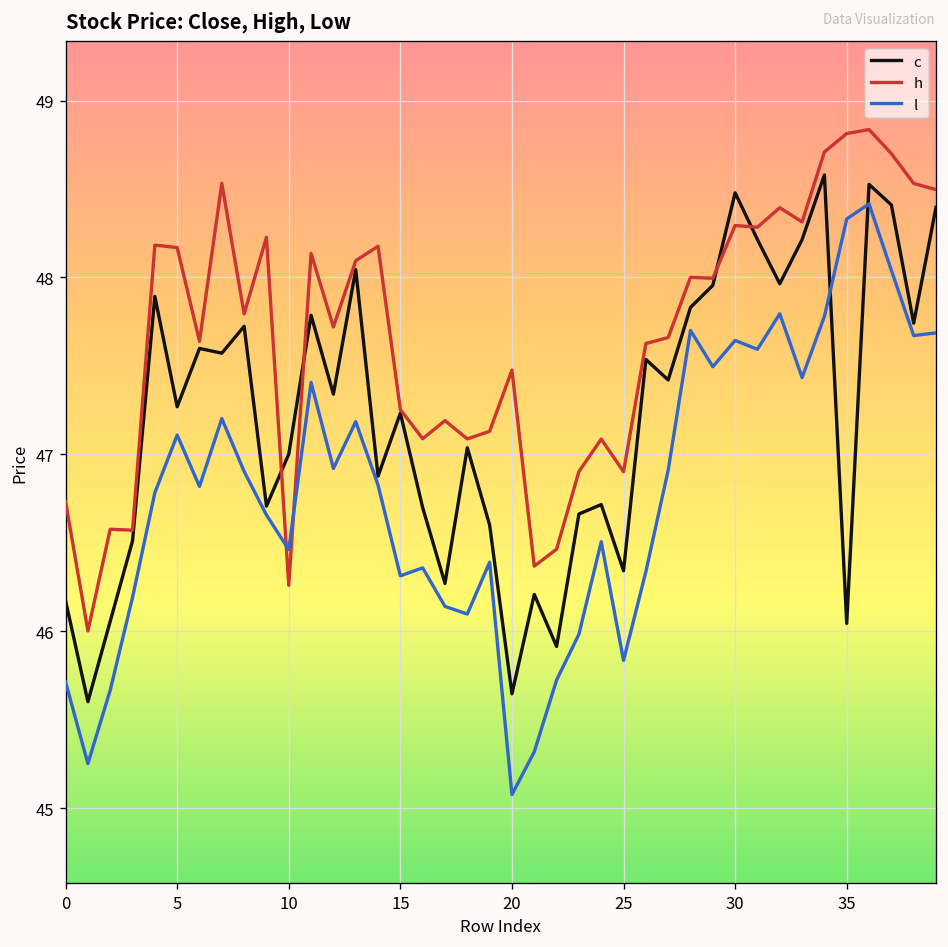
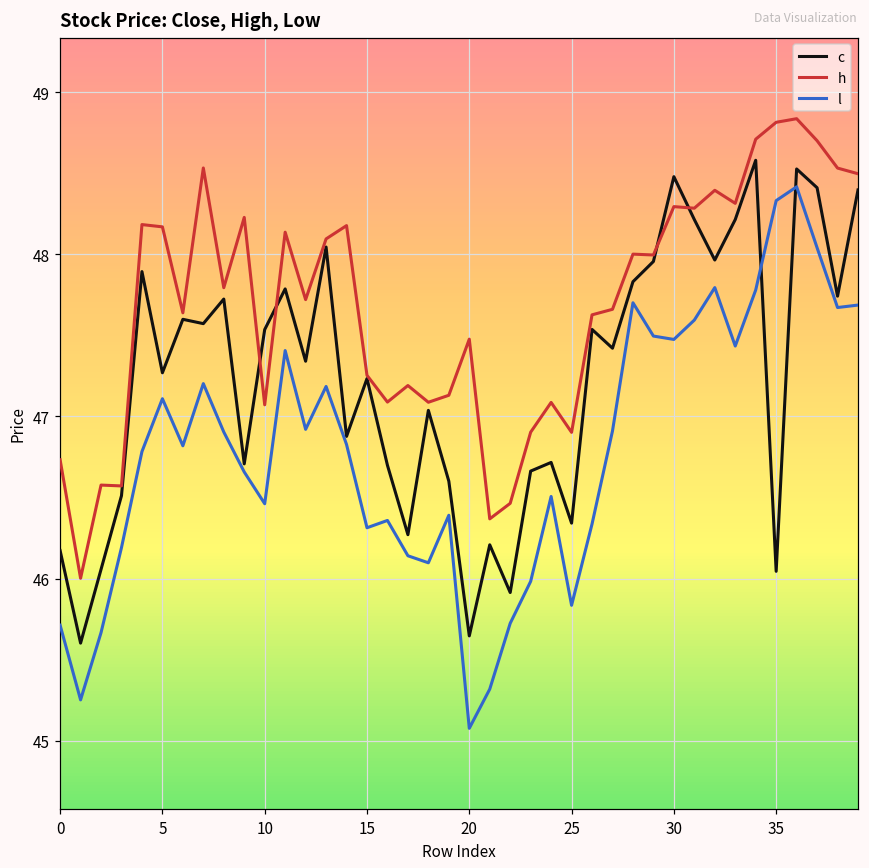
c, 10: 47.00 -> 47.54
h, 10: 46.26 -> 47.07
l, 30: 47.64 -> 47.47
